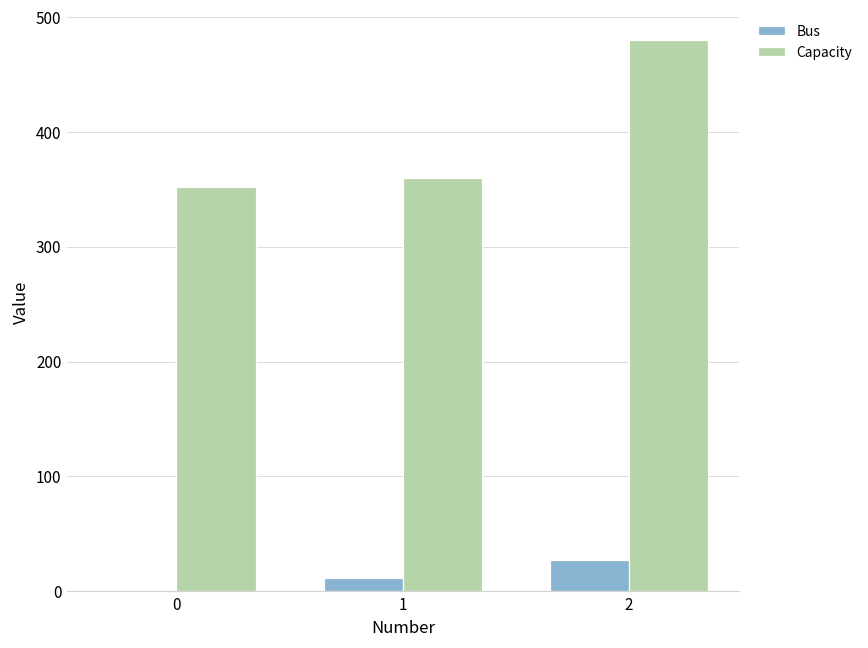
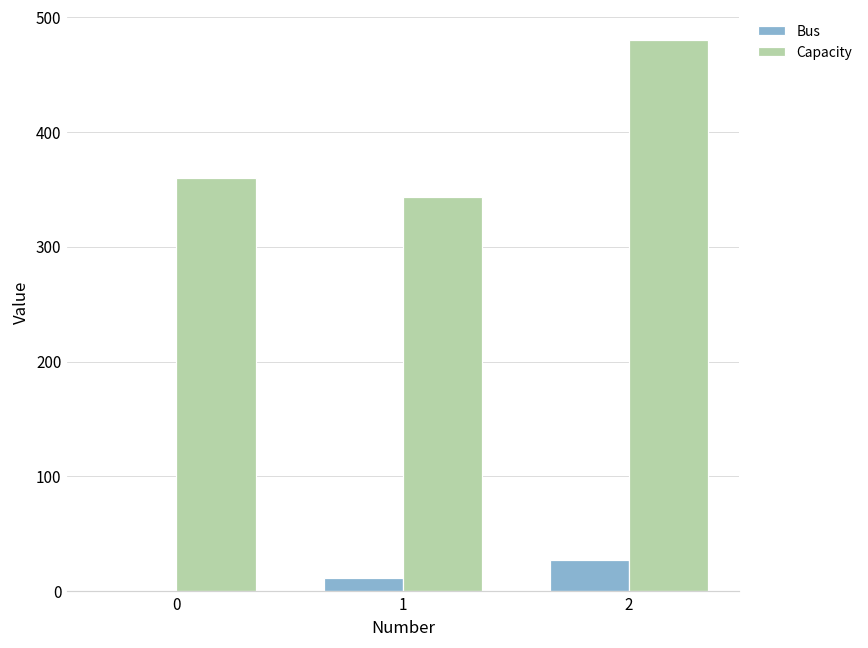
Capacity, 0: 352 -> 360
Capacity, 1: 360 -> 343
